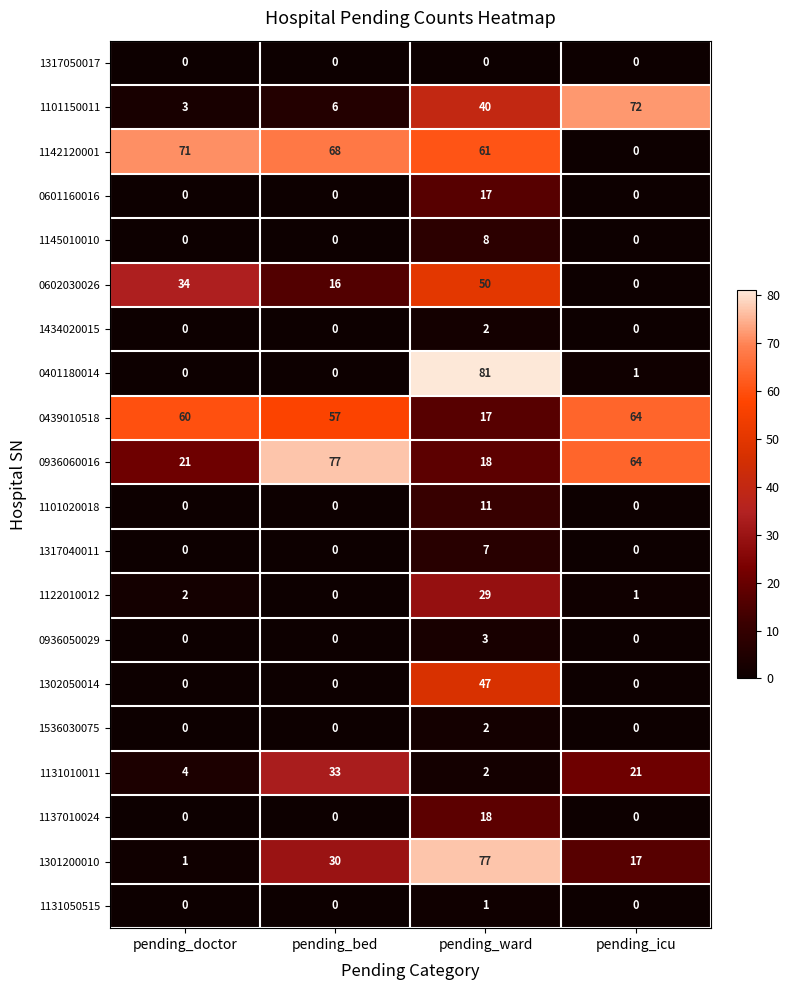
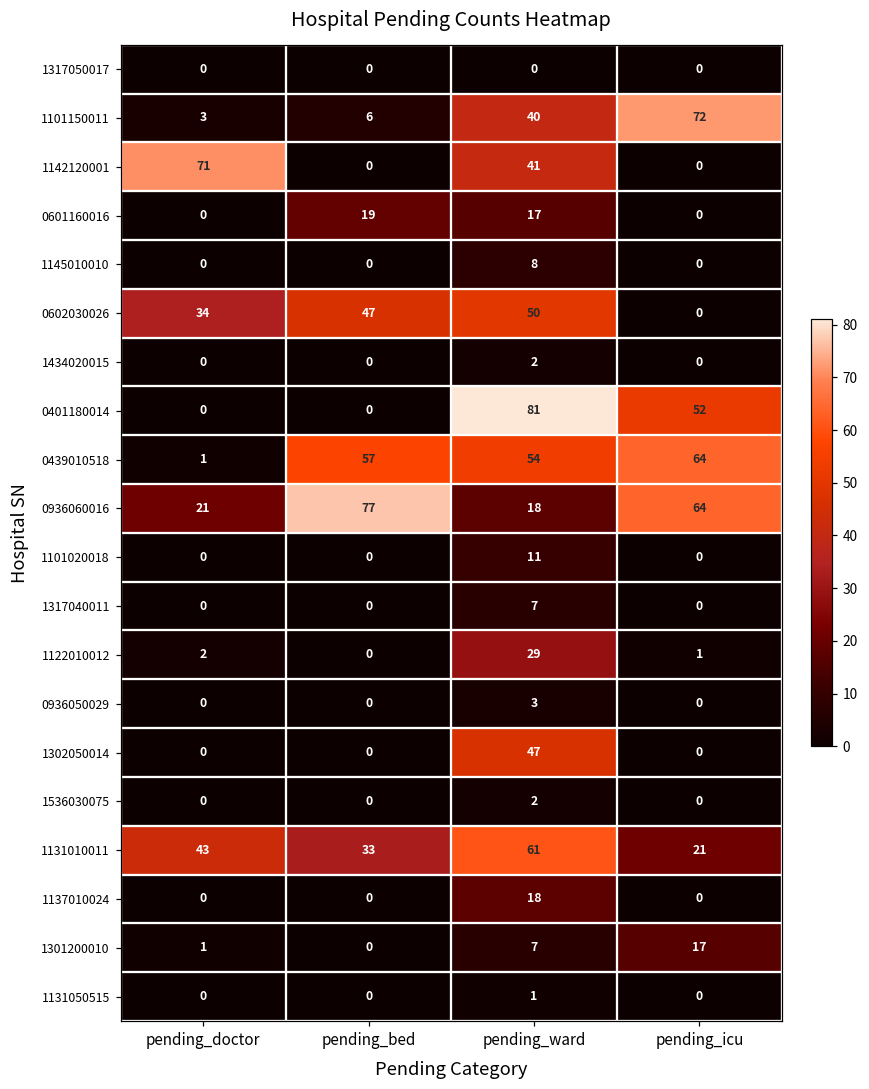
1142120001, pending_bed: 68 -> 0
1142120001, pending_ward: 61 -> 41
0601160016, pending_bed: 0 -> 19
0602030026, pending_bed: 16 -> 47
0401180014, pending_icu: 1 -> 52
0439010518, pending_doctor: 60 -> 1
0439010518, pending_ward: 17 -> 54
1131010011, pending_doctor: 4 -> 43
1131010011, pending_ward: 2 -> 61
1301200010, pending_bed: 30 -> 0
1301200010, pending_ward: 77 -> 7
